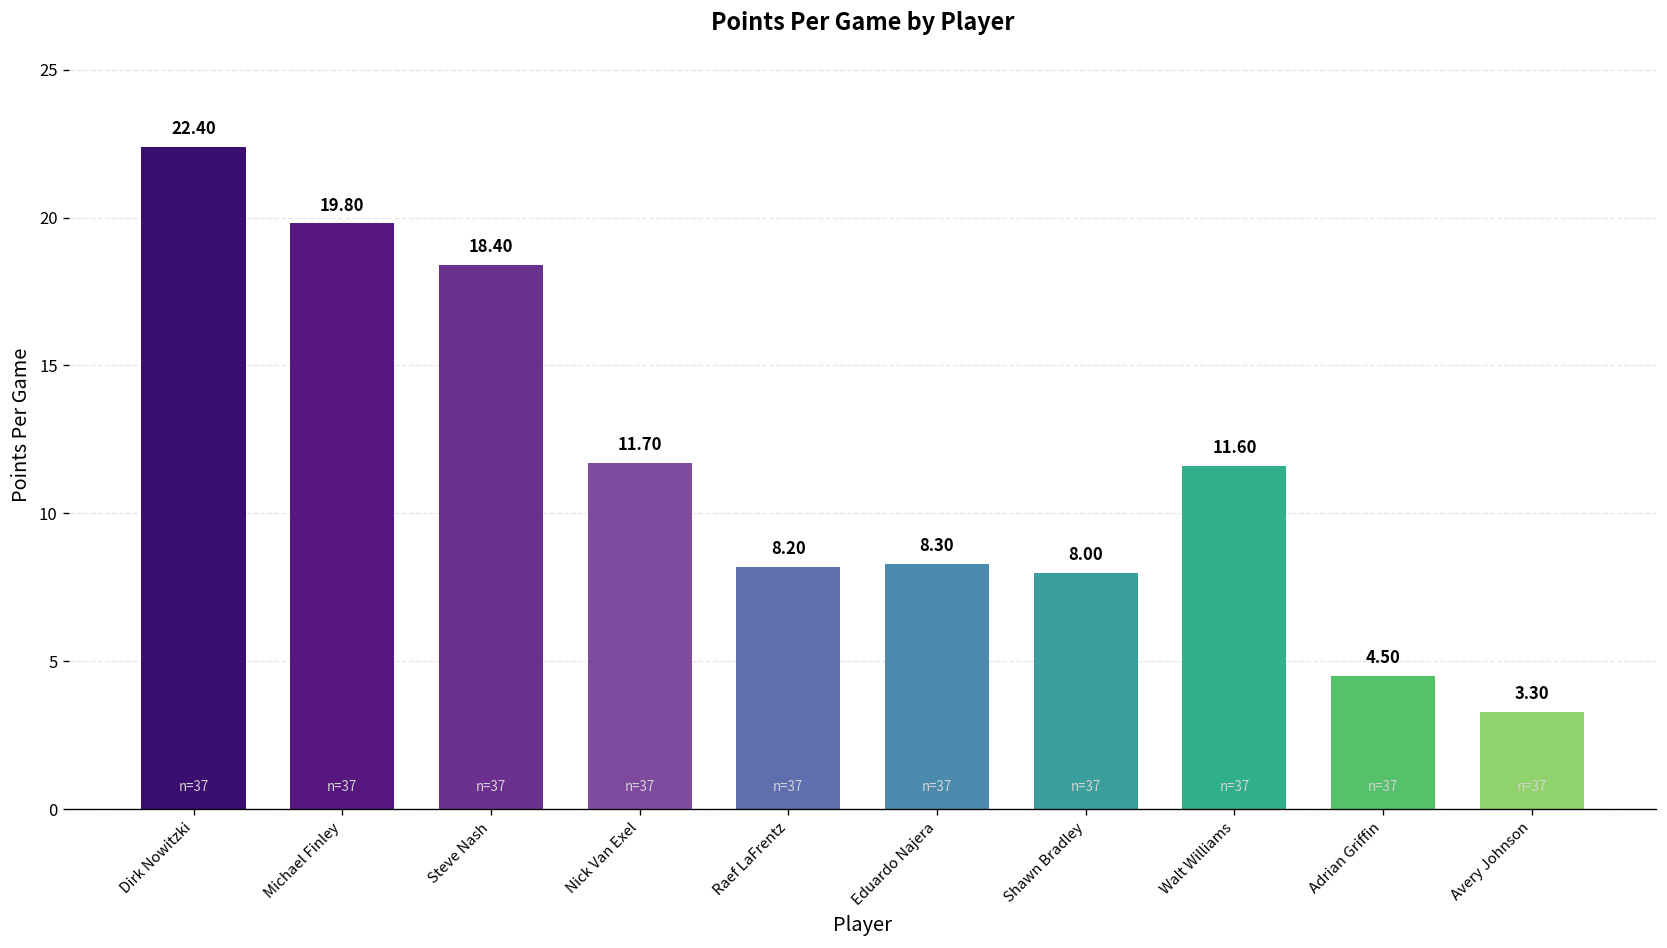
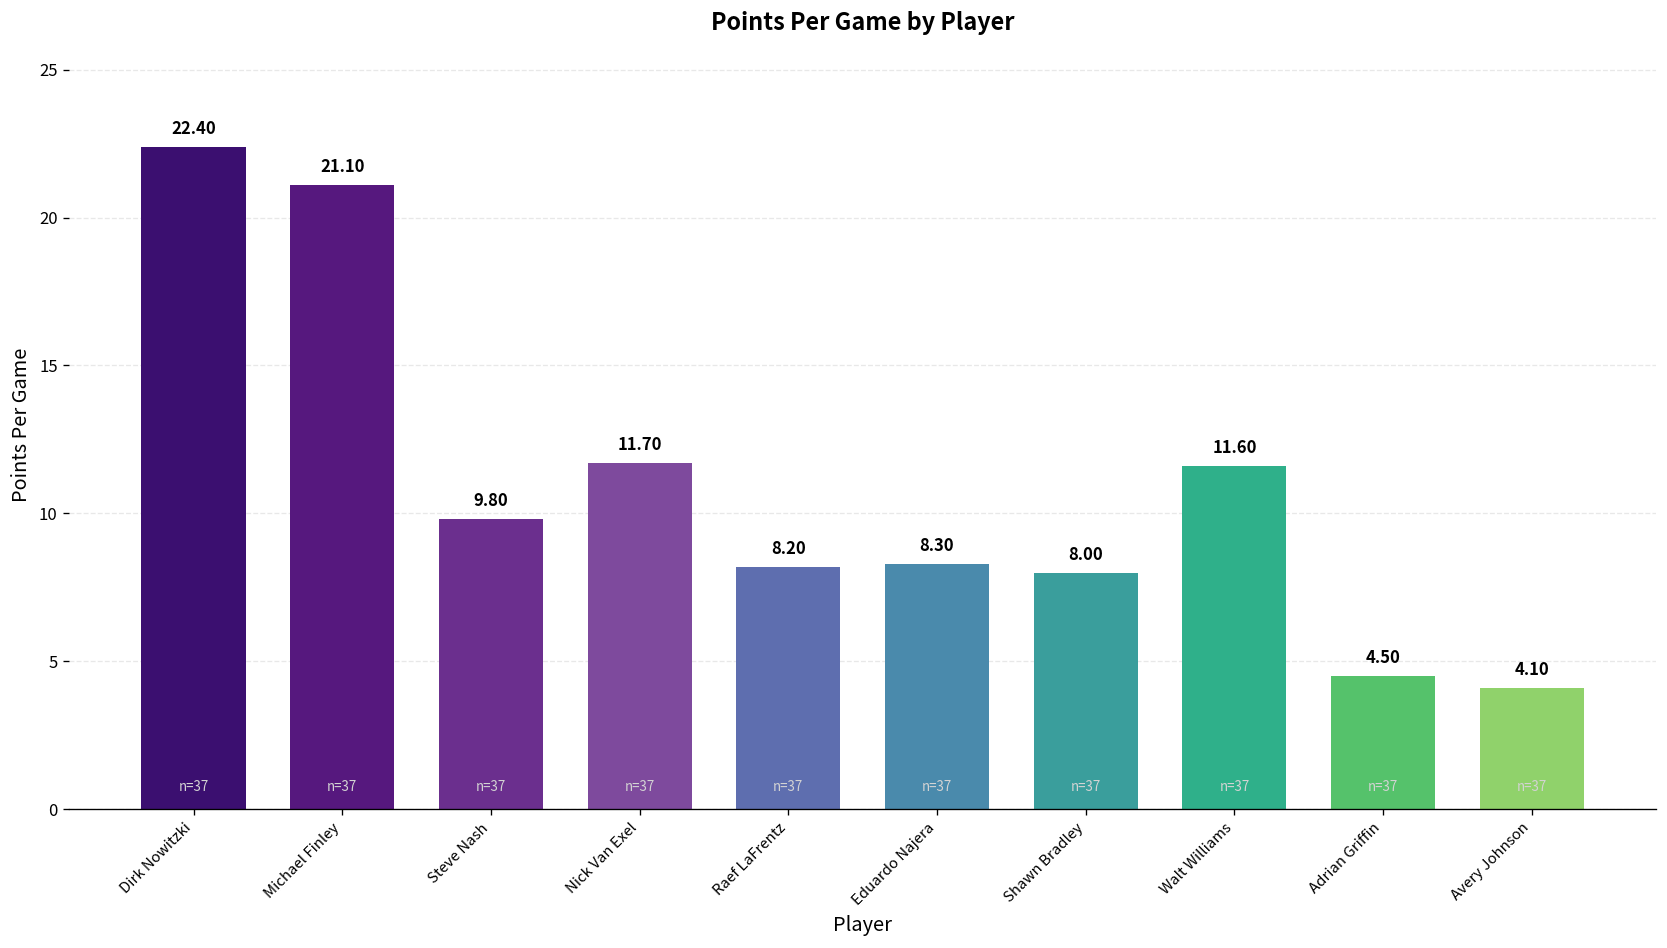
Michael Finley: 19.80 -> 21.10
Steve Nash: 18.40 -> 9.80
Avery Johnson: 3.30 -> 4.10
